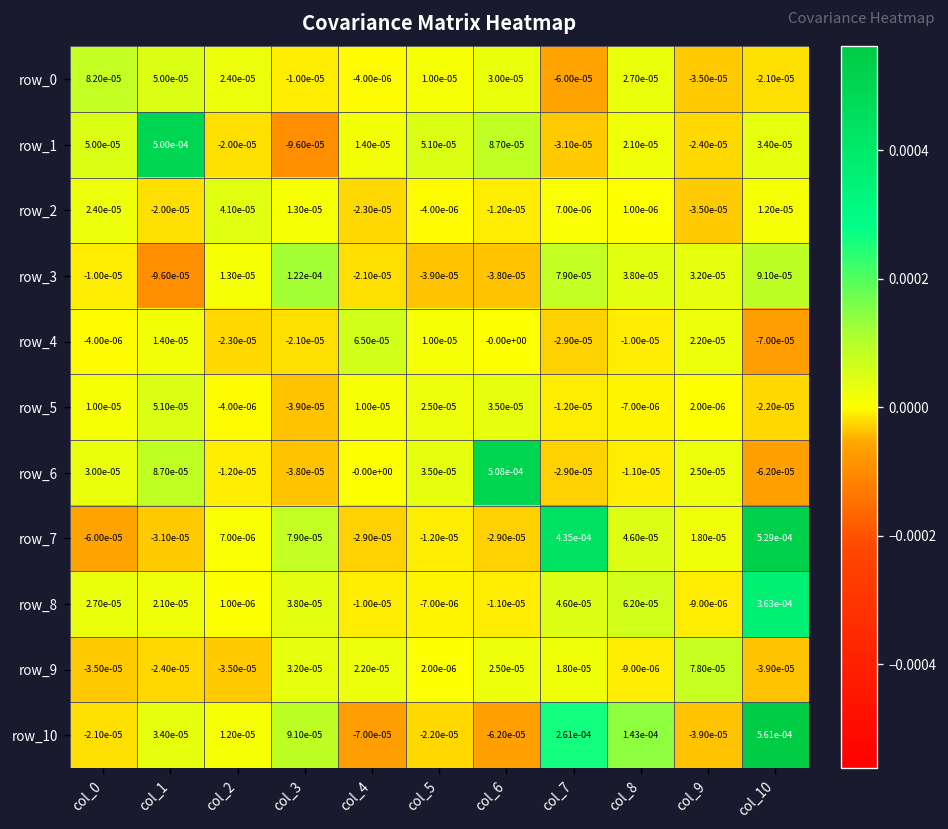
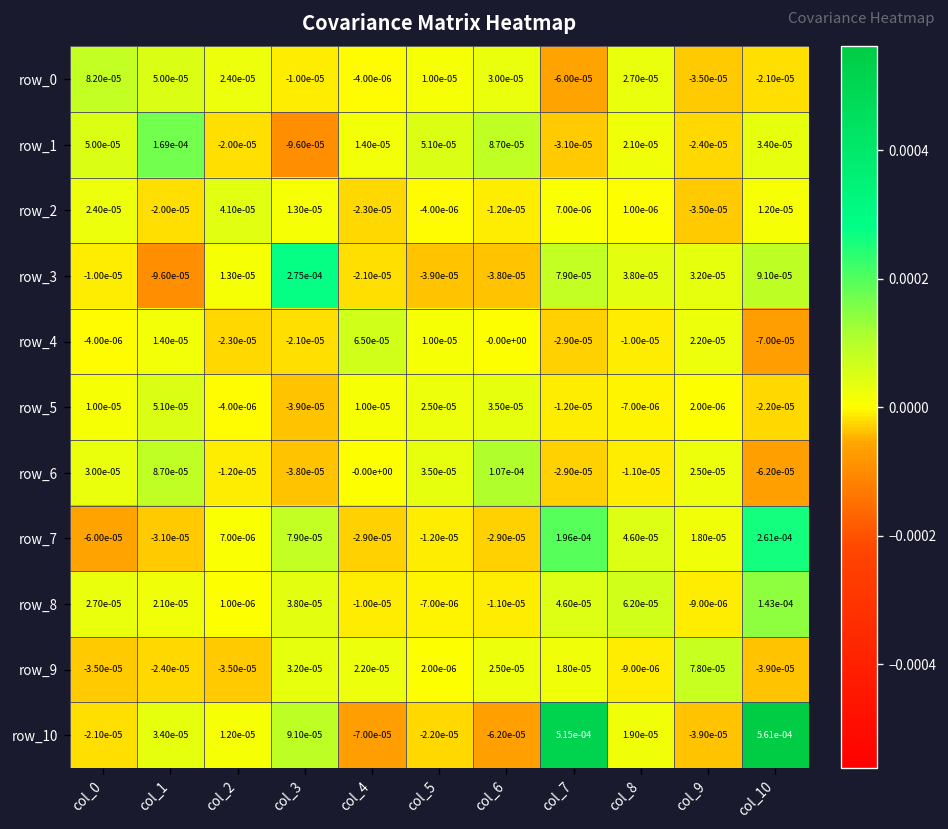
row_1, col_1: 5.00e-04 -> 1.69e-04
row_3, col_3: 1.22e-04 -> 2.75e-04
row_6, col_6: 5.08e-04 -> 1.07e-04
row_7, col_7: 4.35e-04 -> 1.96e-04
row_7, col_10: 5.29e-04 -> 2.61e-04
row_8, col_10: 3.63e-04 -> 1.43e-04
row_10, col_7: 2.61e-04 -> 5.15e-04
row_10, col_8: 1.43e-04 -> 1.90e-05
